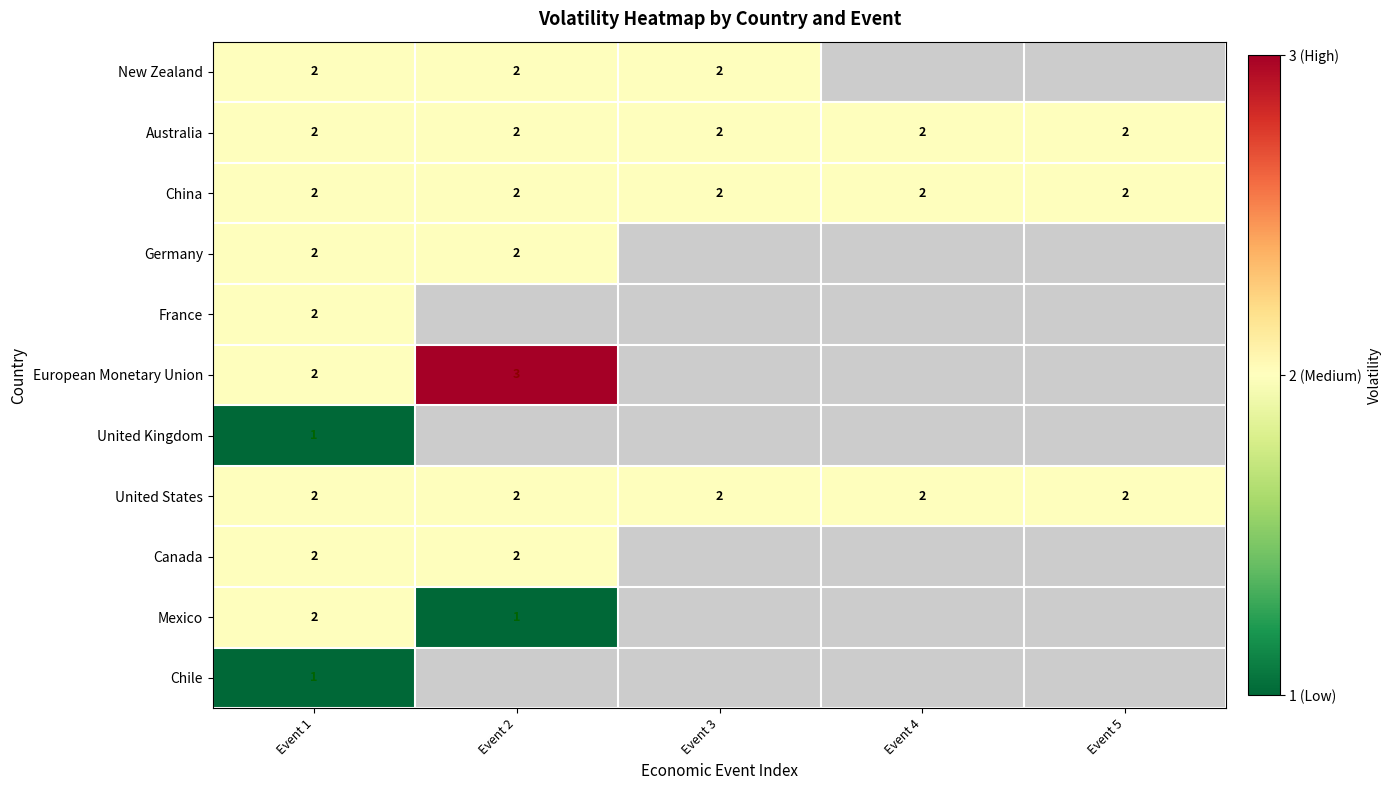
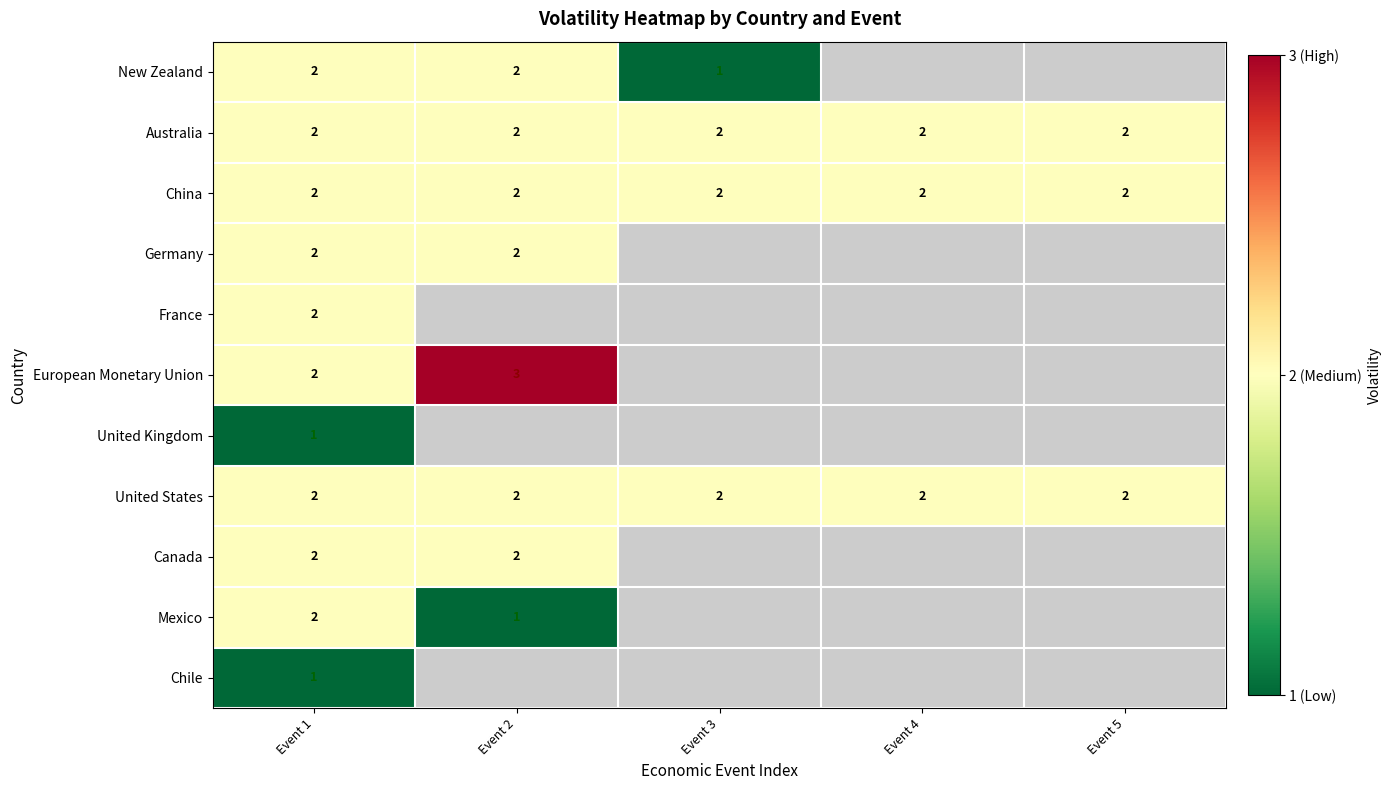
New Zealand, Event 3: 2 -> 1
